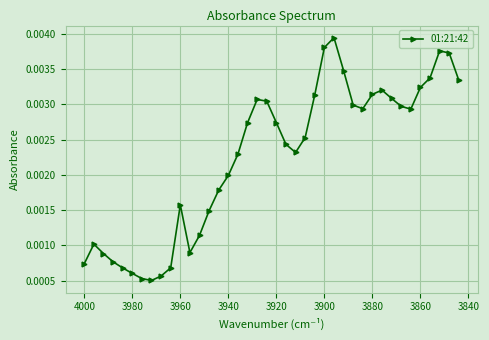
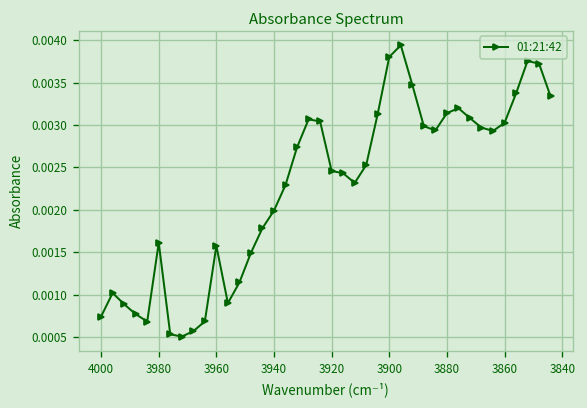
3980: 0.0006 -> 0.0016
3920: 0.0027 -> 0.0025
3860: 0.0032 -> 0.0030
